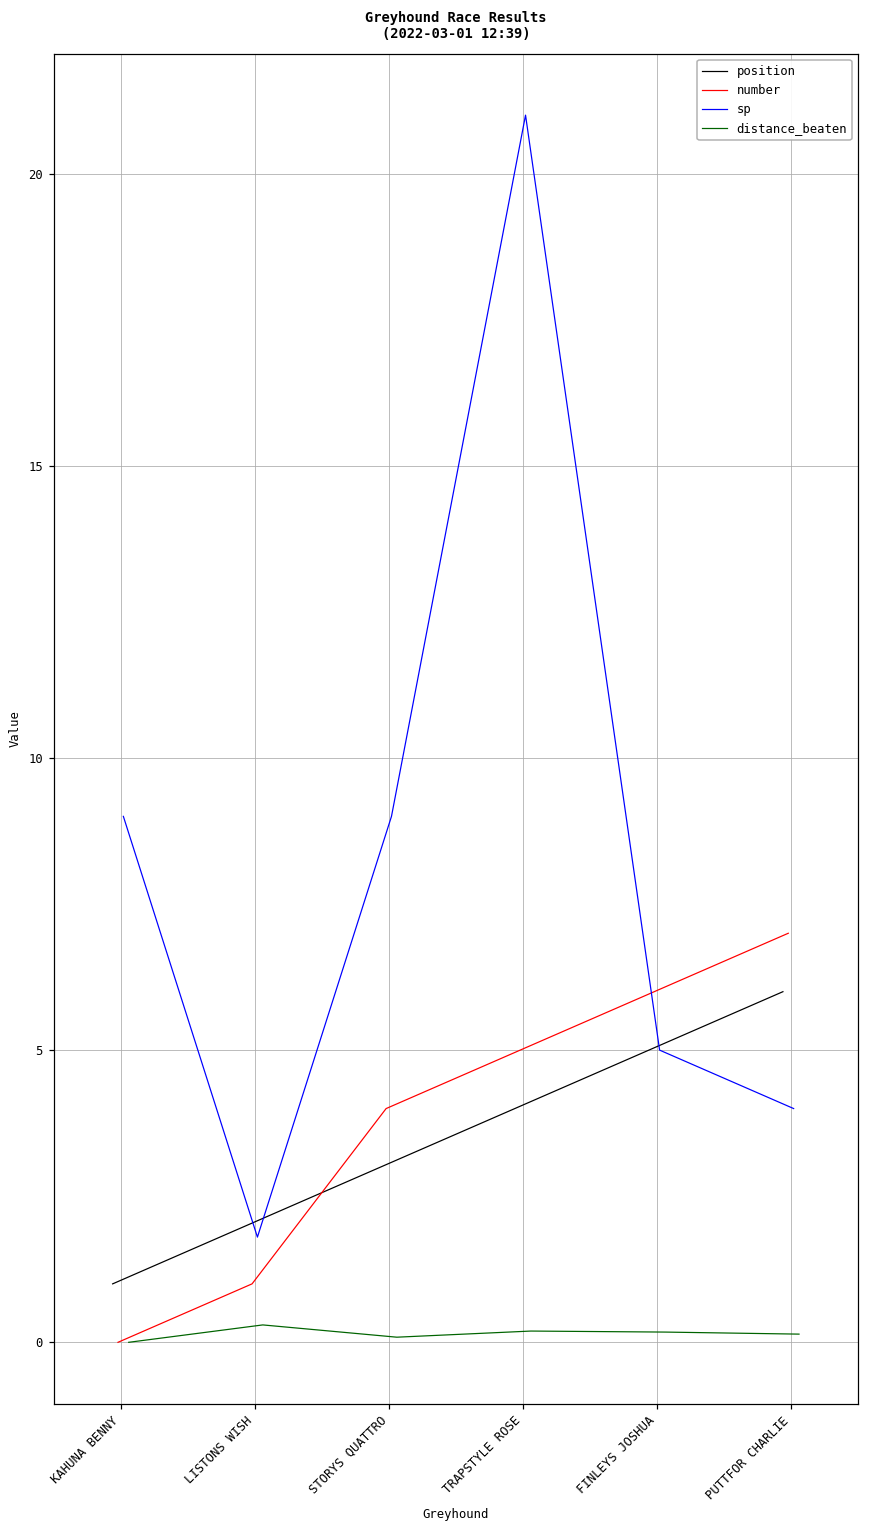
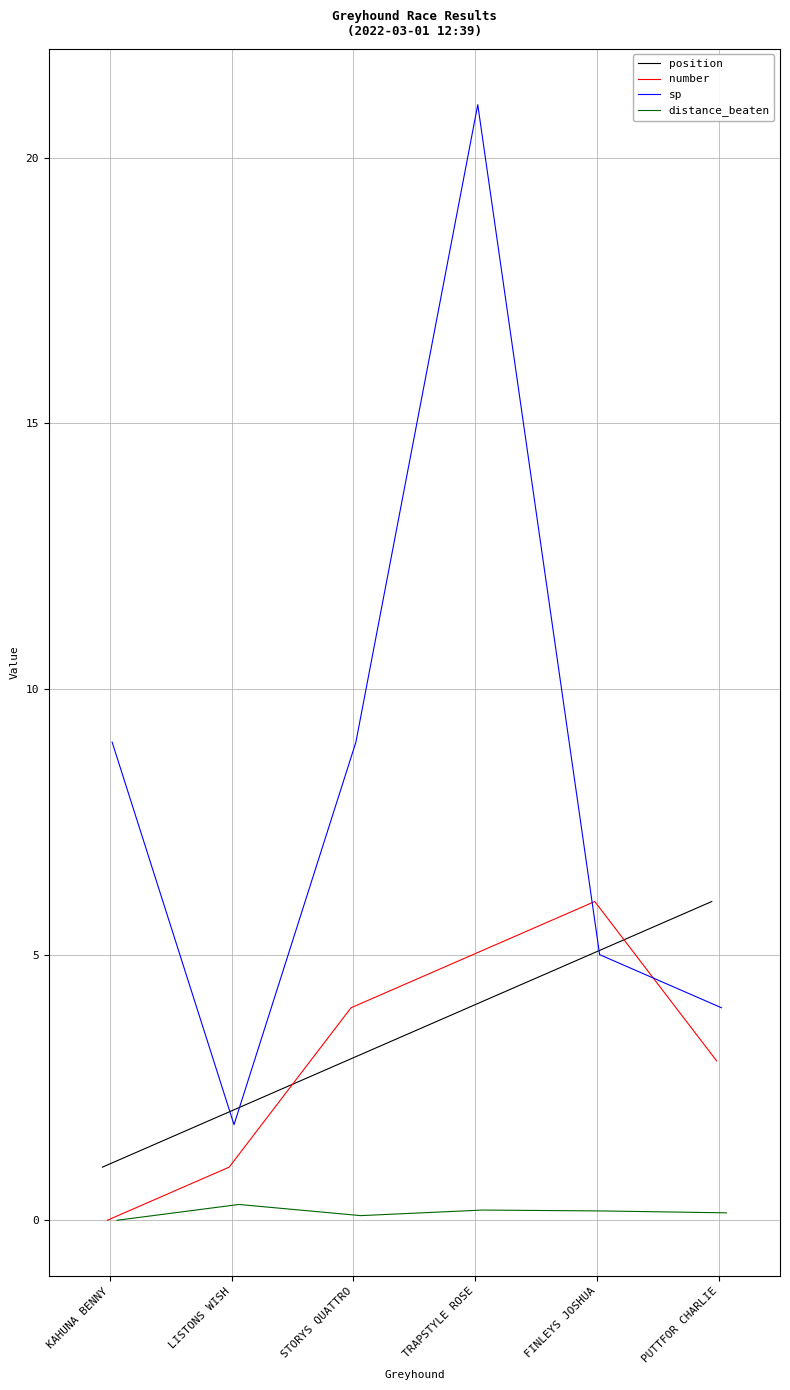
number, PUTTFOR CHARLIE: 7 -> 3
